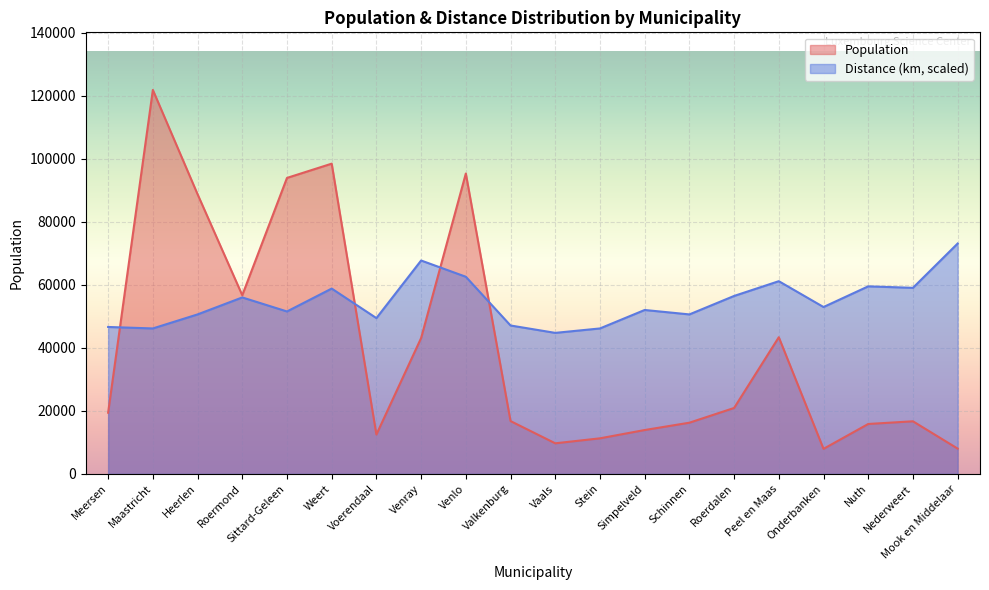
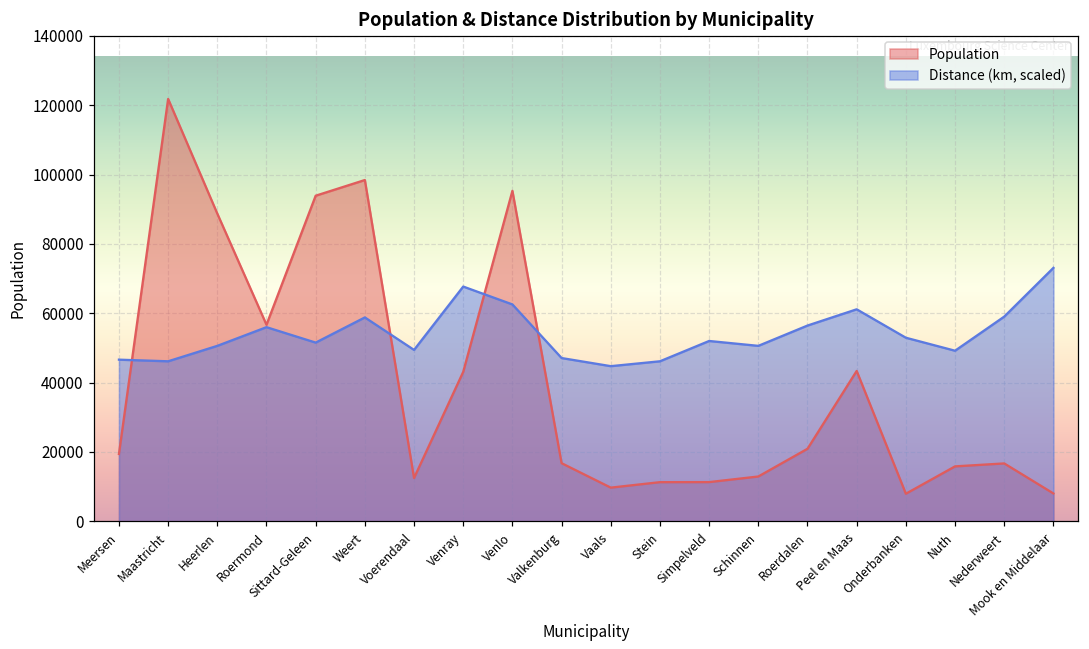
Population, Simpelveld: 14000 -> 11000
Population, Schinnen: 16000 -> 13000
Distance (km, scaled), Nuth: 60000 -> 49000
